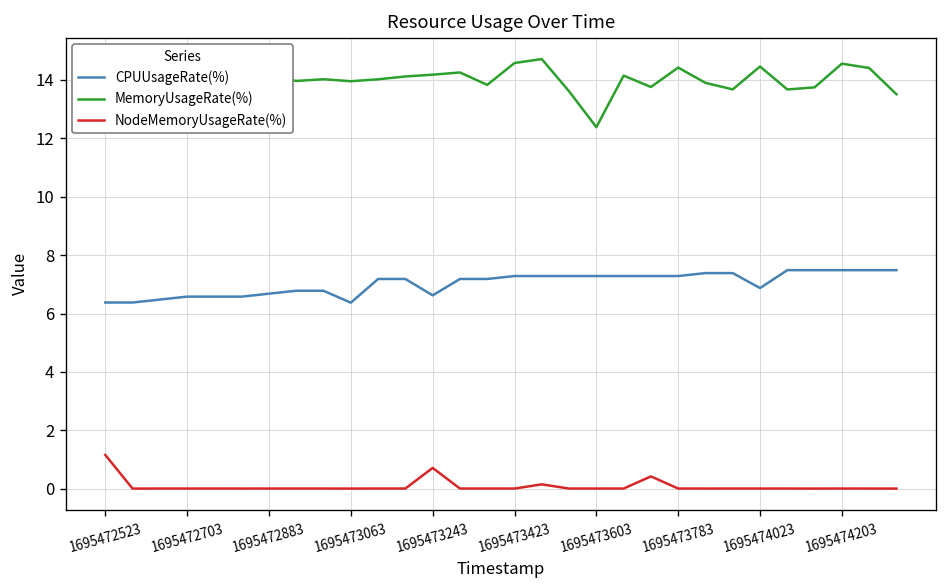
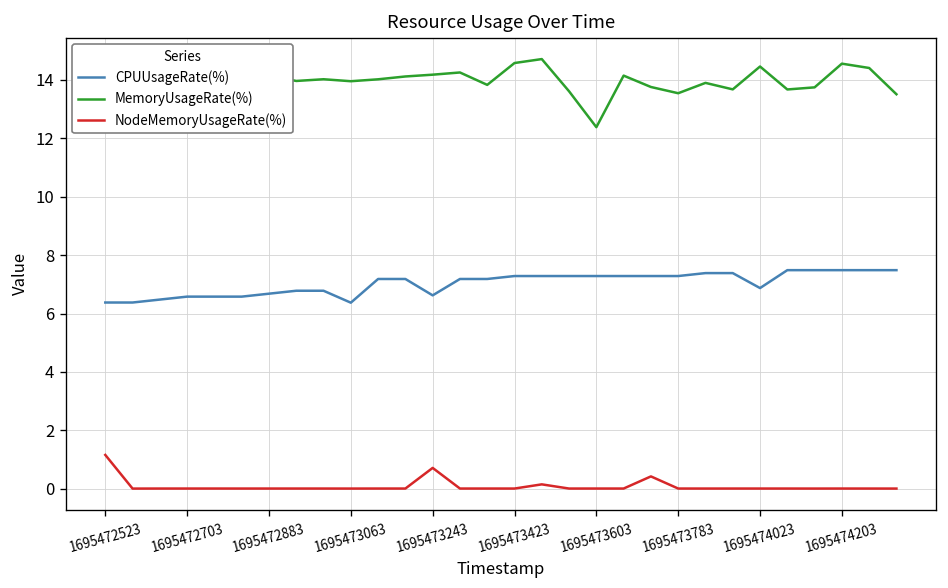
MemoryUsageRate(%), 1695473783: 14.4 -> 13.5
